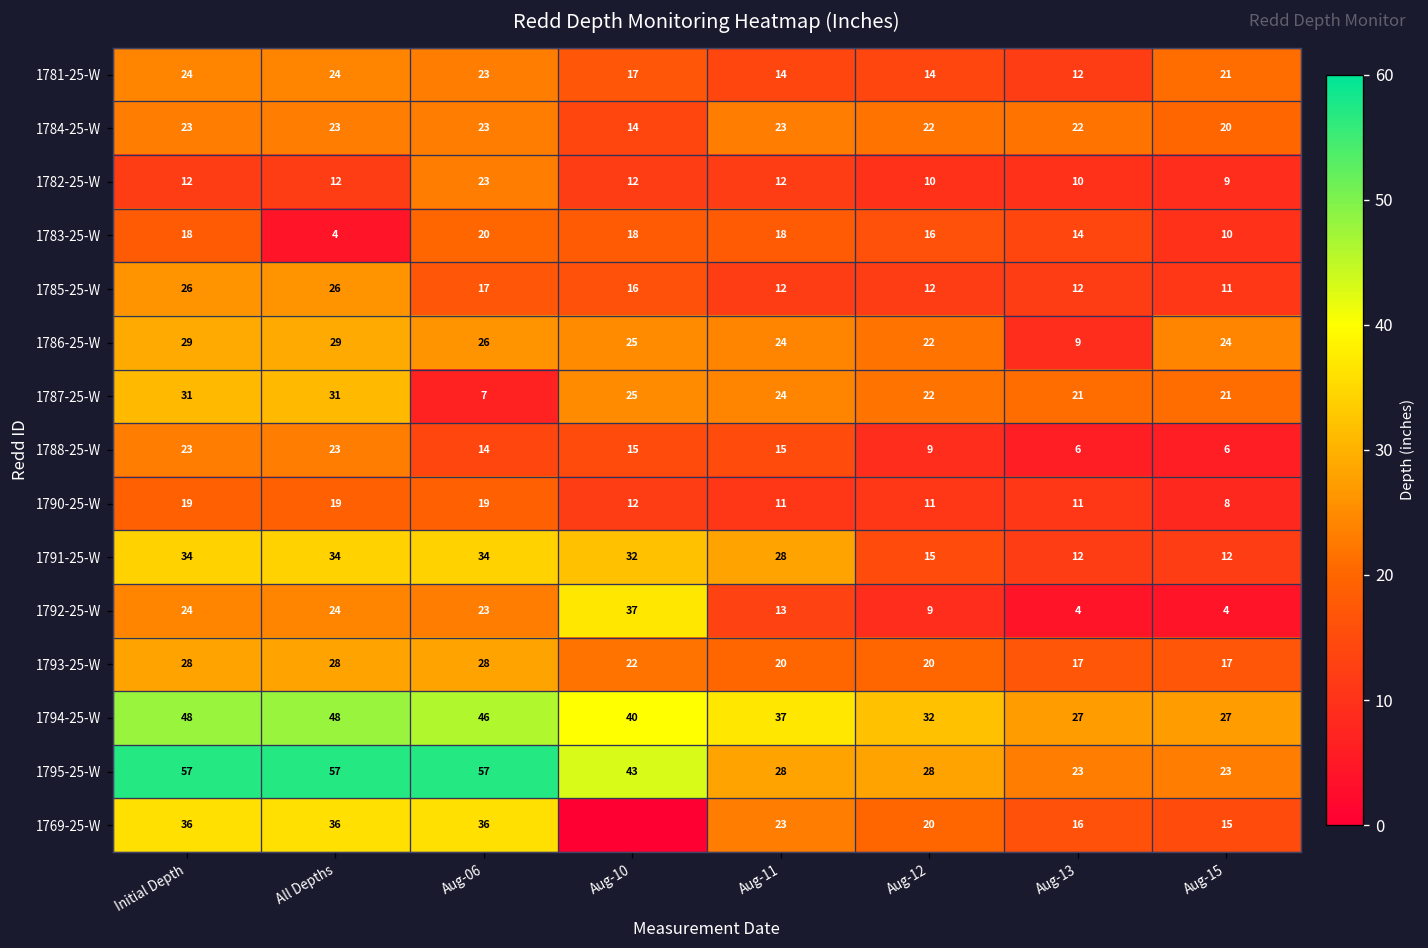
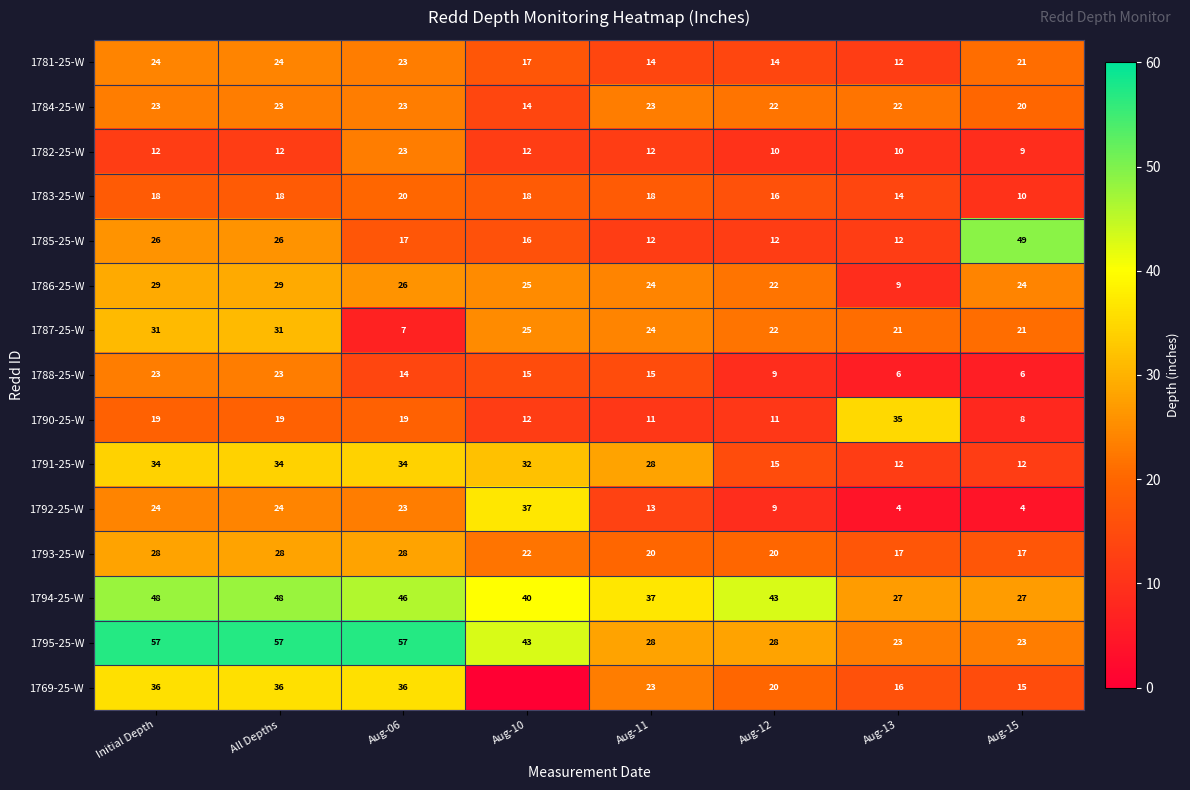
1783-25-W, All Depths: 4 -> 18
1785-25-W, Aug-15: 11 -> 49
1790-25-W, Aug-13: 11 -> 35
1794-25-W, Aug-12: 32 -> 43
